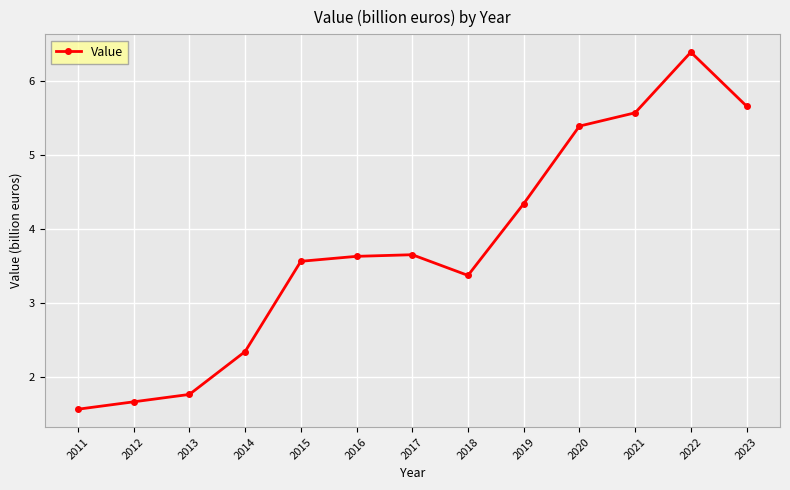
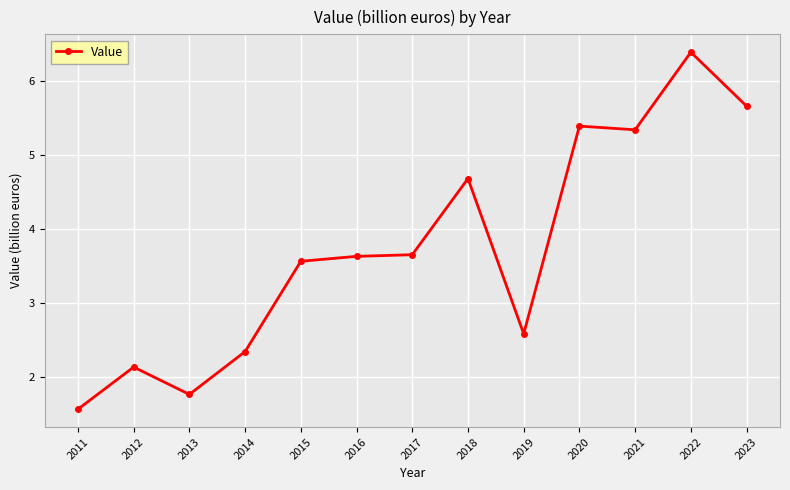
2012: 1.7 -> 2.1
2018: 3.4 -> 4.7
2019: 4.3 -> 2.6
2021: 5.6 -> 5.3
